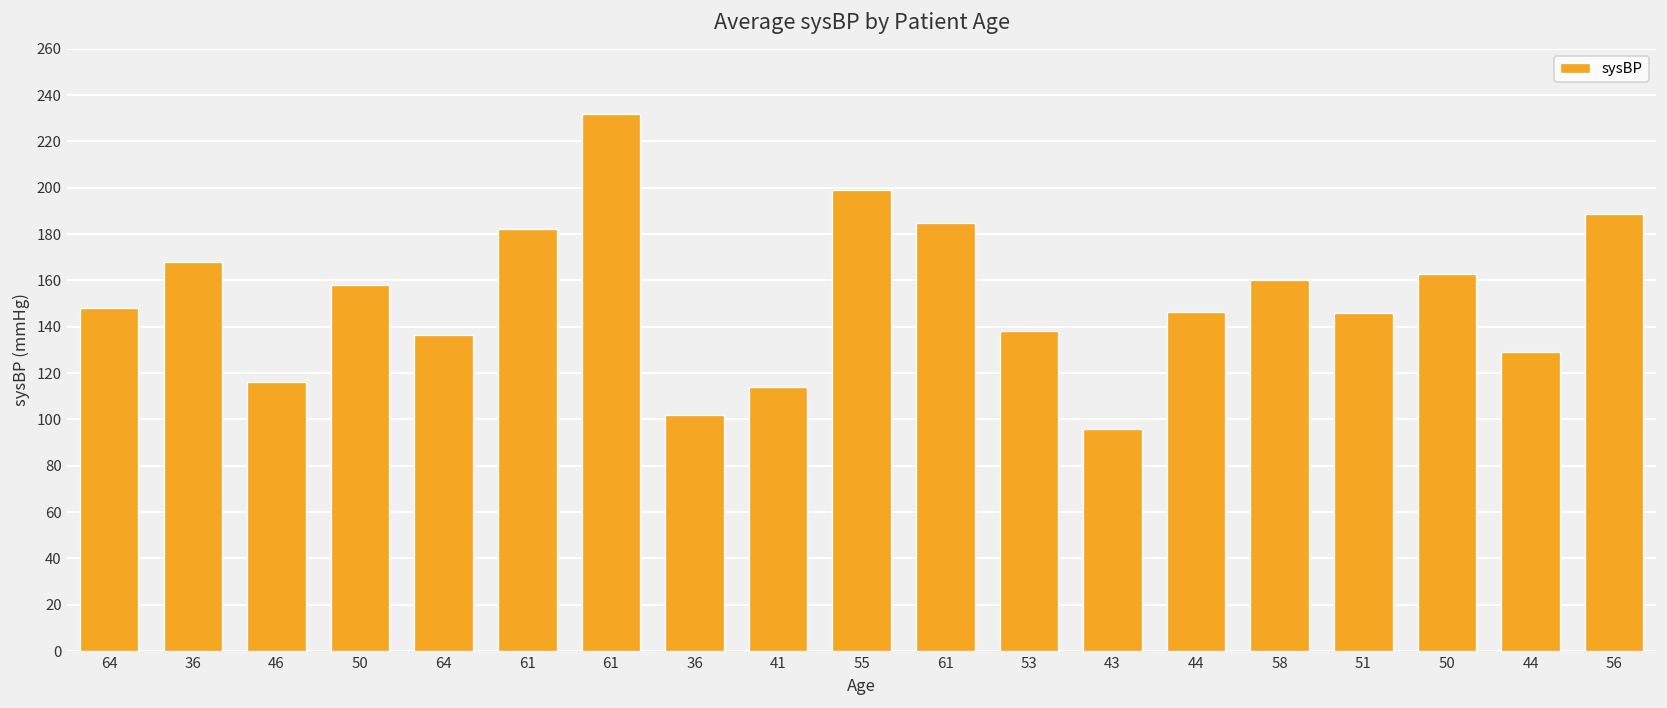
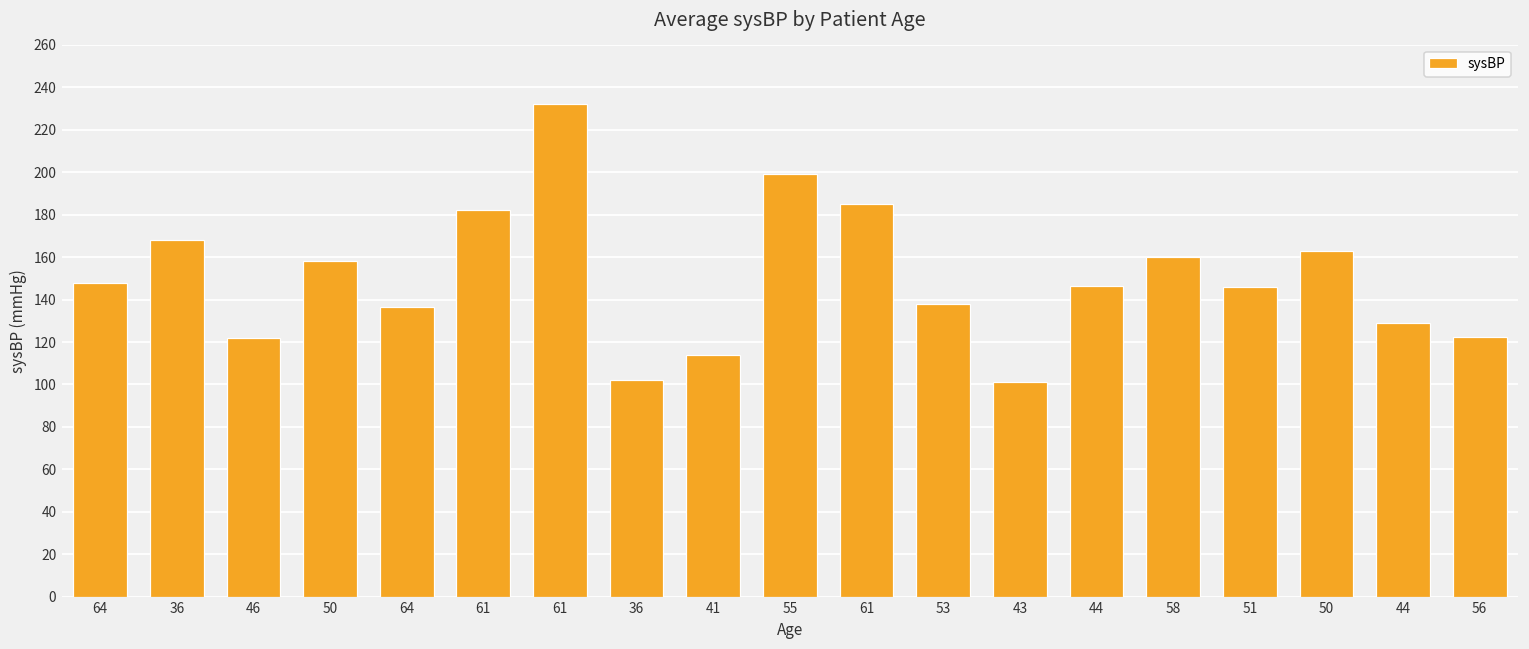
46: 116 -> 122
43: 96 -> 101
56: 189 -> 123
